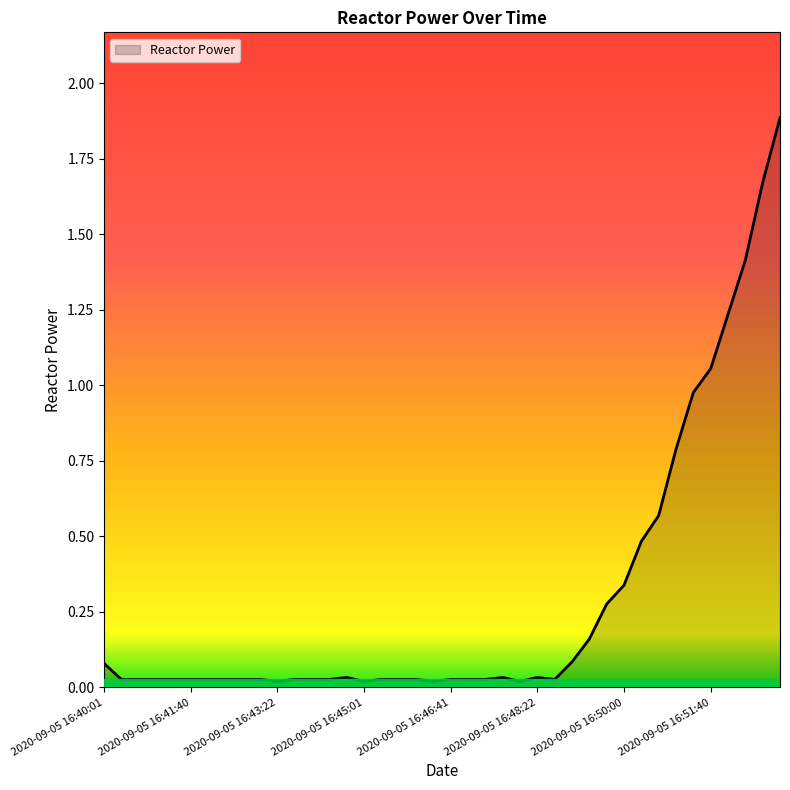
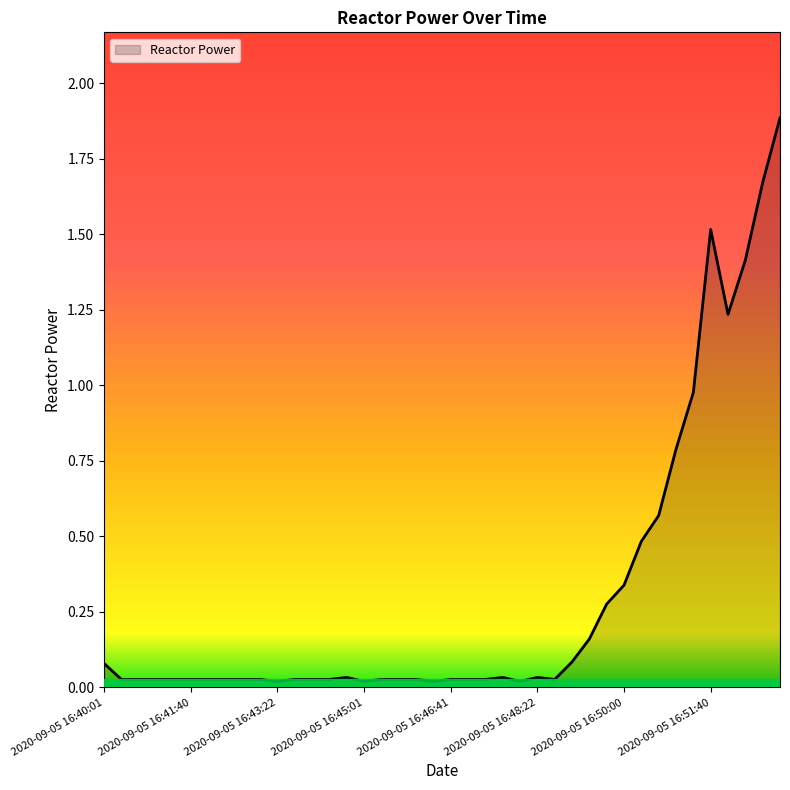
2020-09-05 16:51:40: 1.05 -> 1.52
